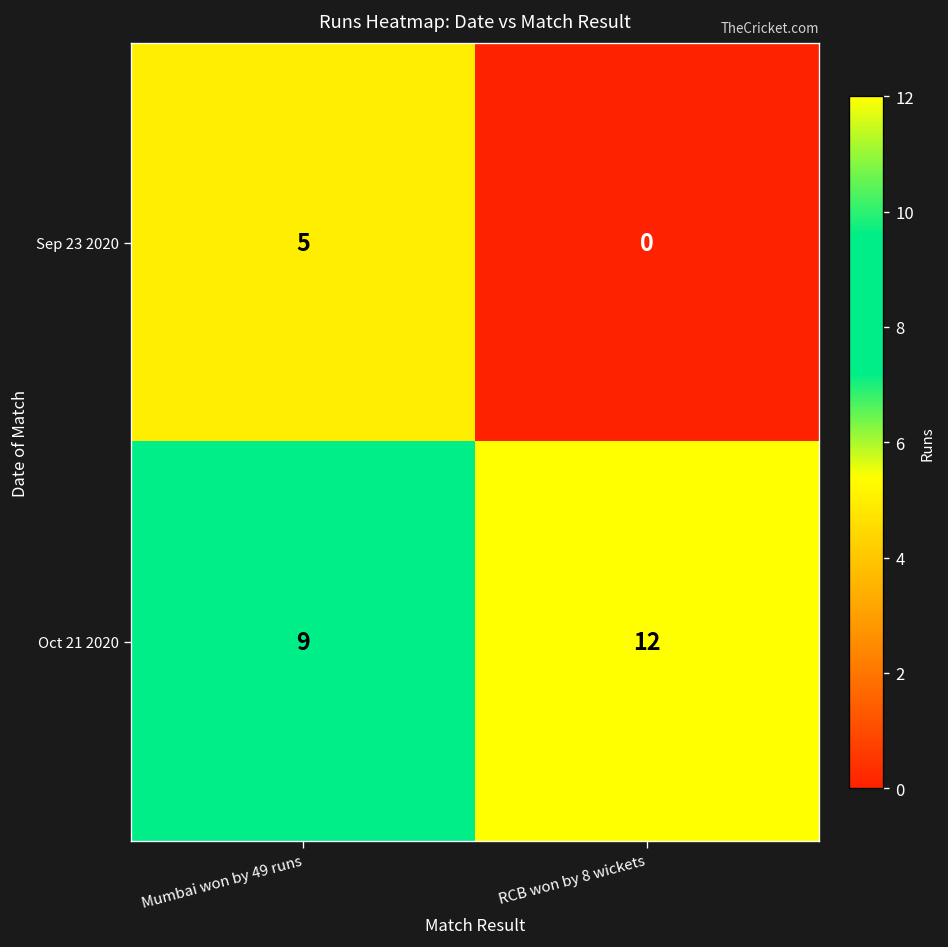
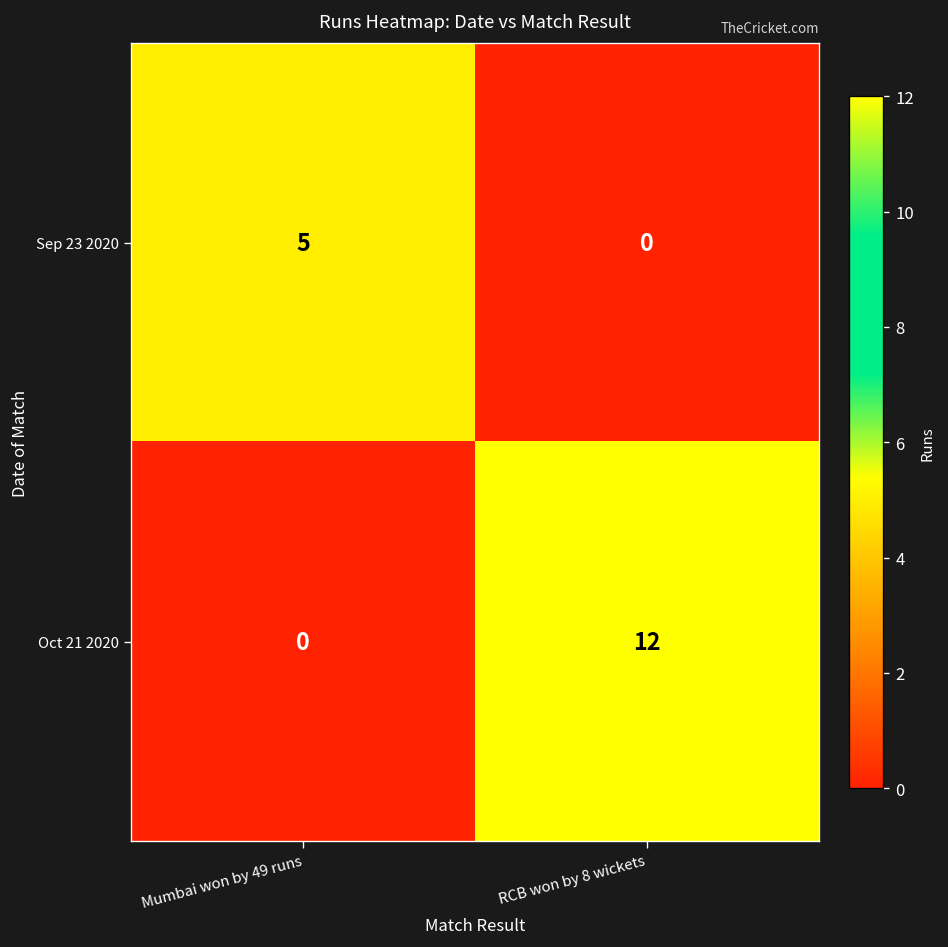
Oct 21 2020, Mumbai won by 49 runs: 9 -> 0
